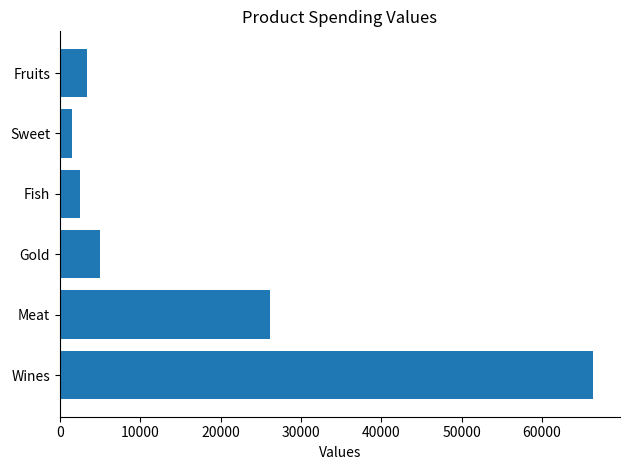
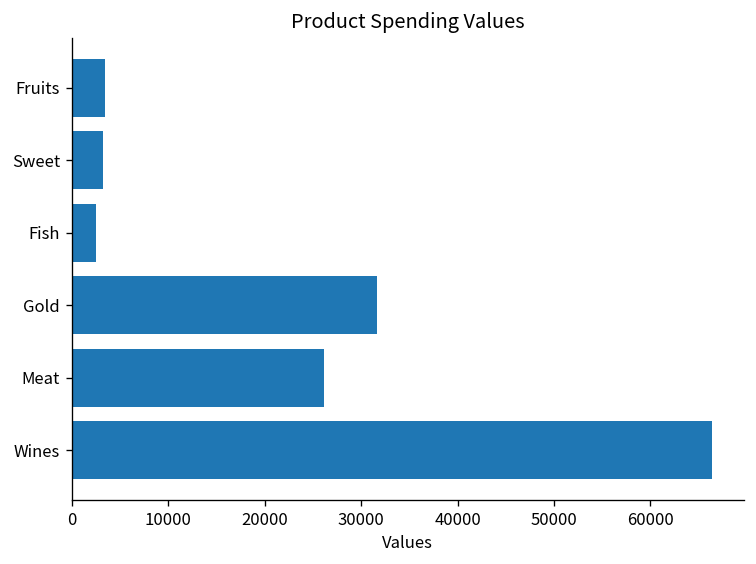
Sweet: 2000 -> 3000
Gold: 5000 -> 32000
